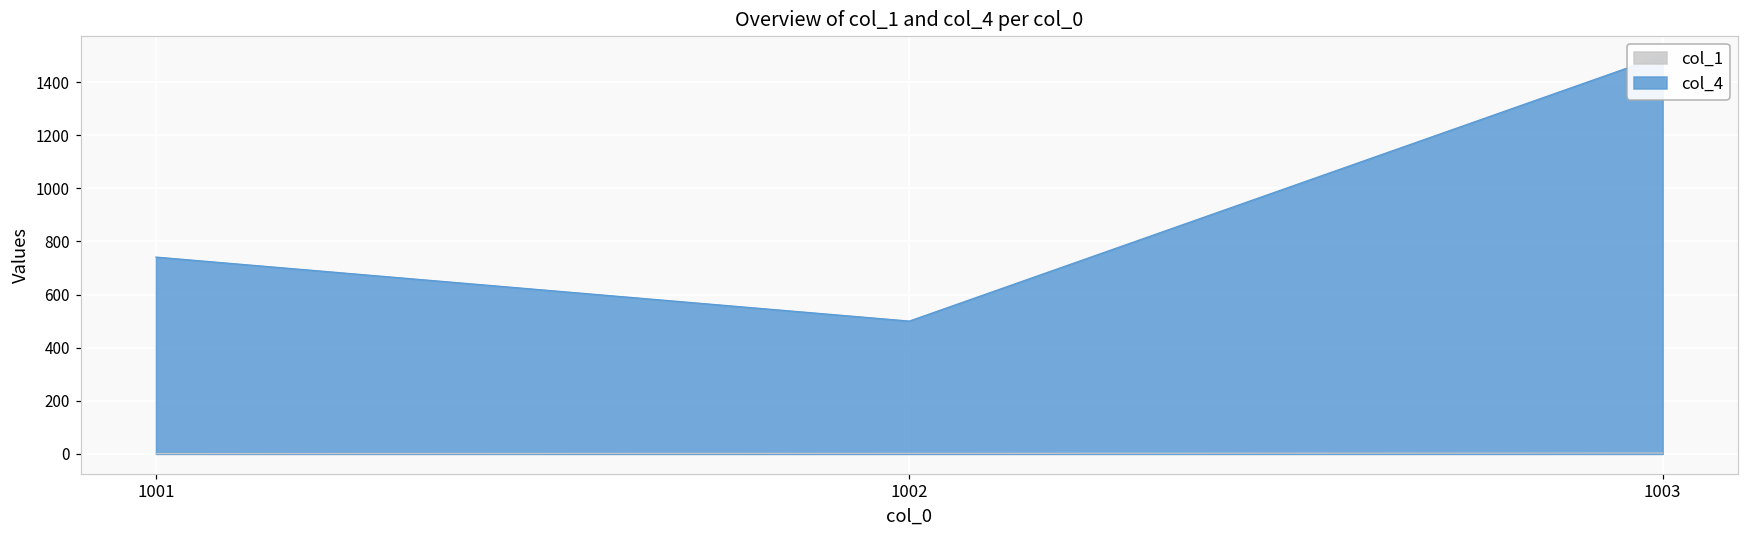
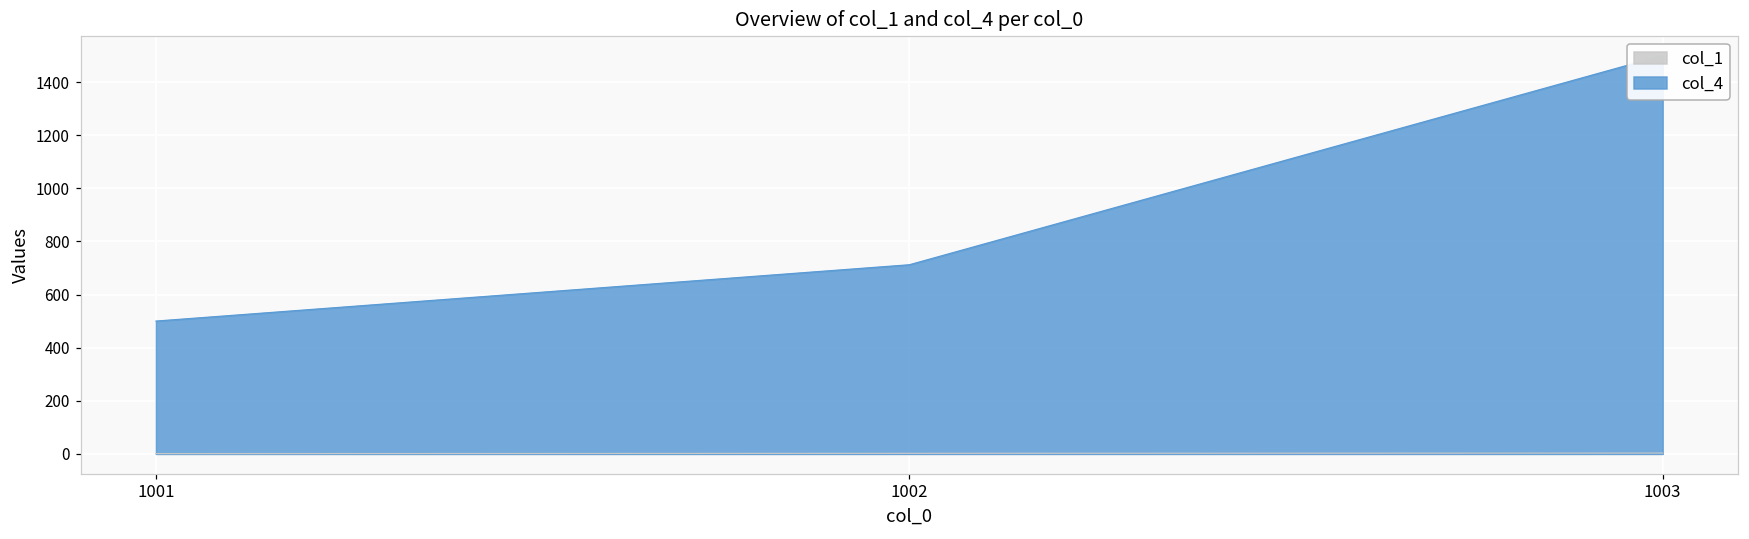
col_4, 1001: 740 -> 500
col_4, 1002: 500 -> 710
